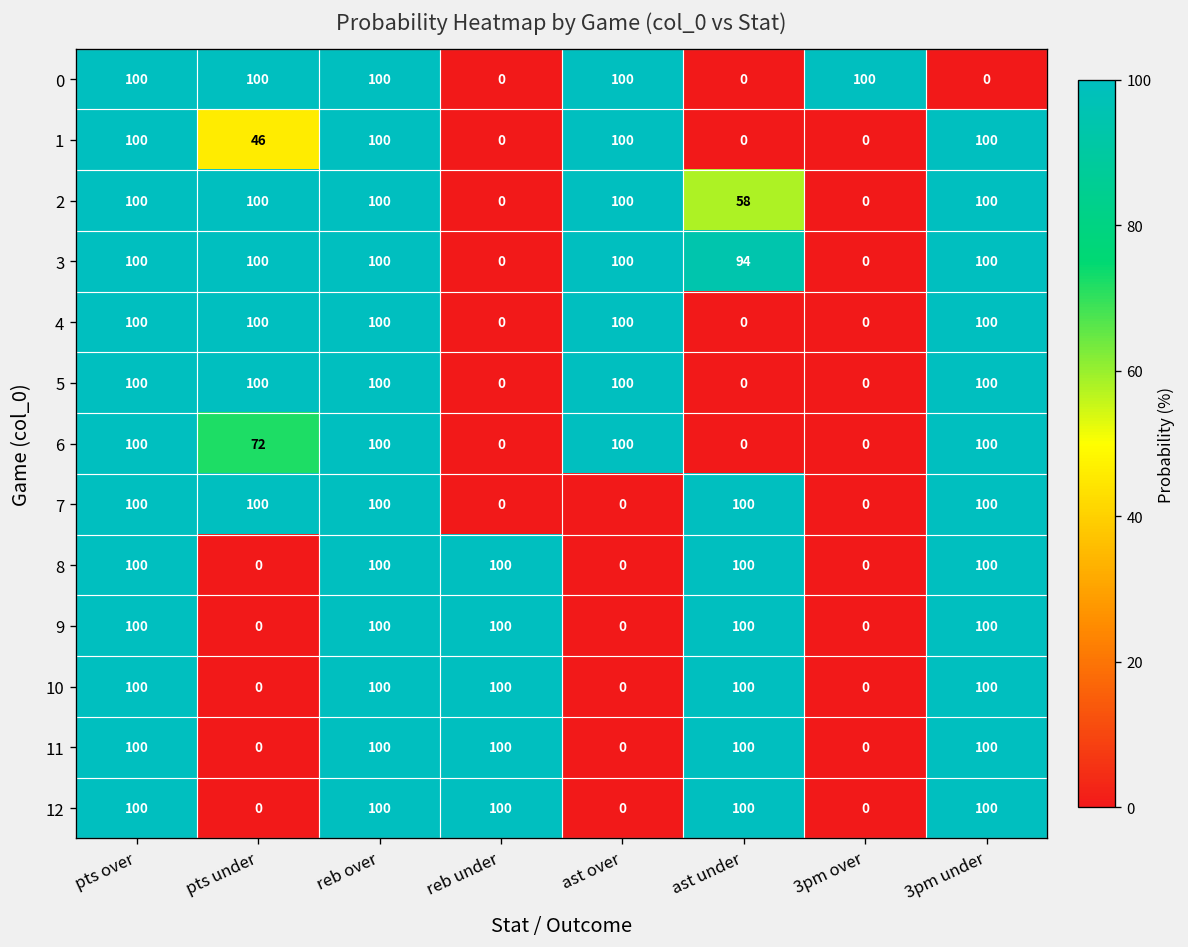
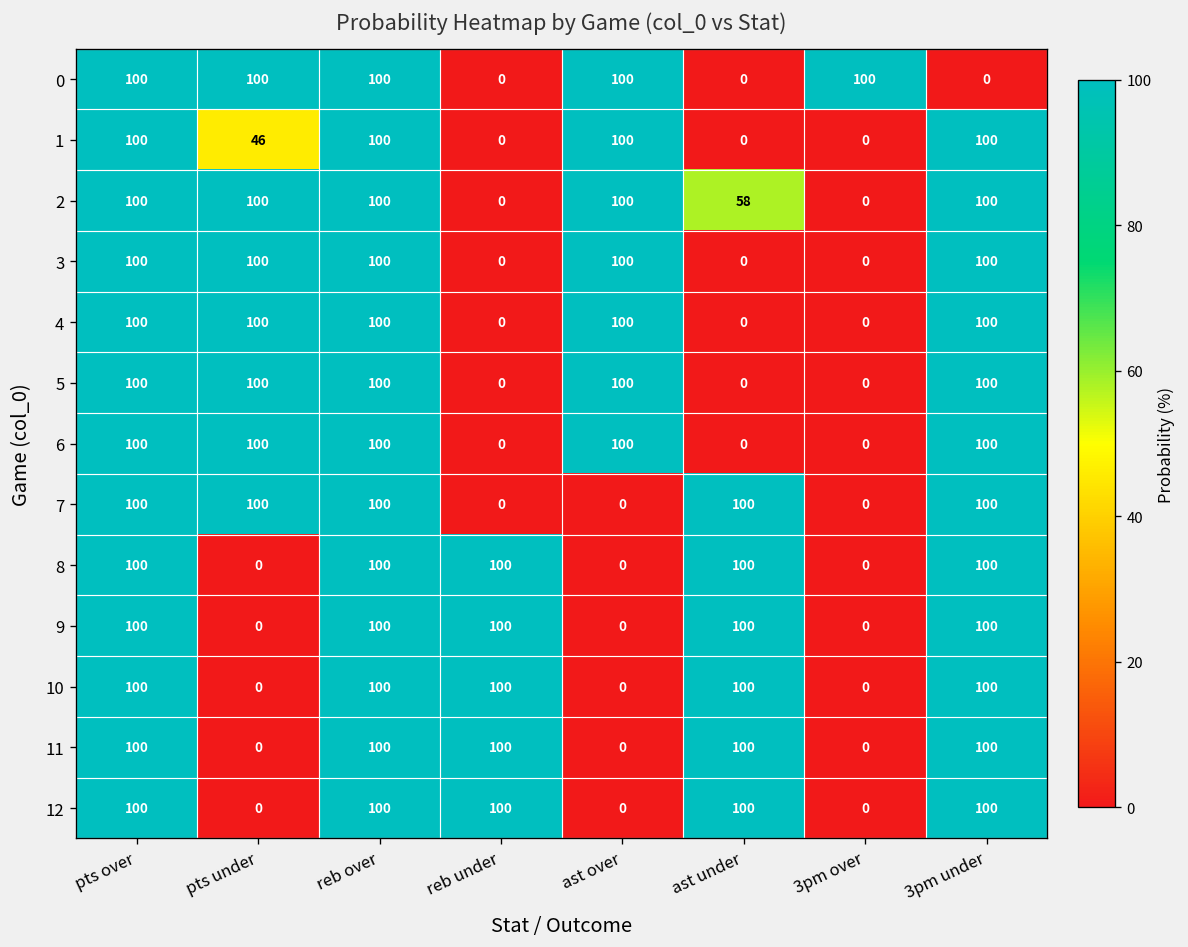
3, ast under: 94 -> 0
6, pts under: 72 -> 100
